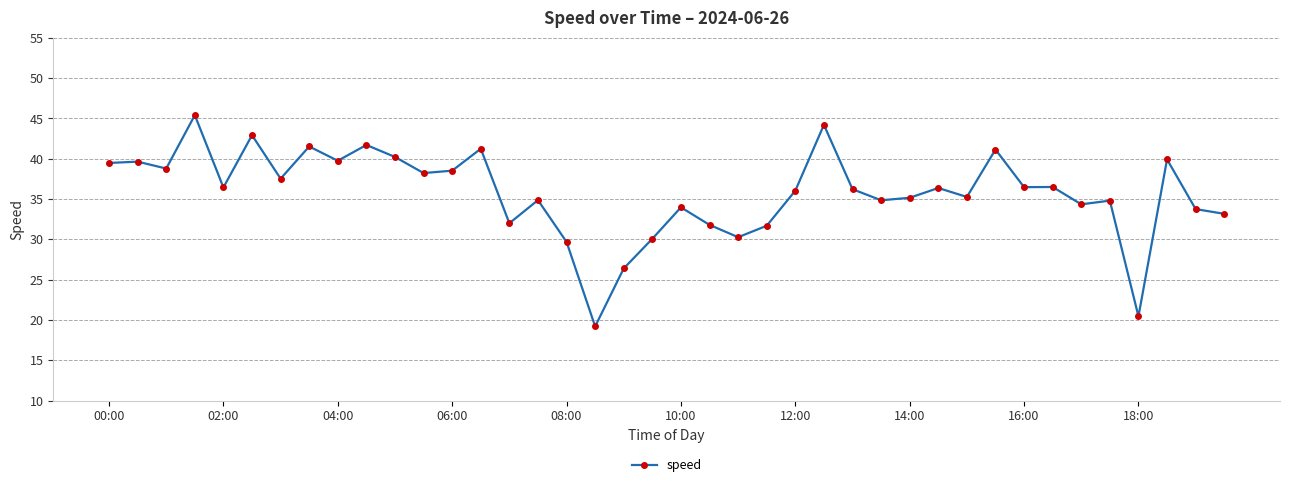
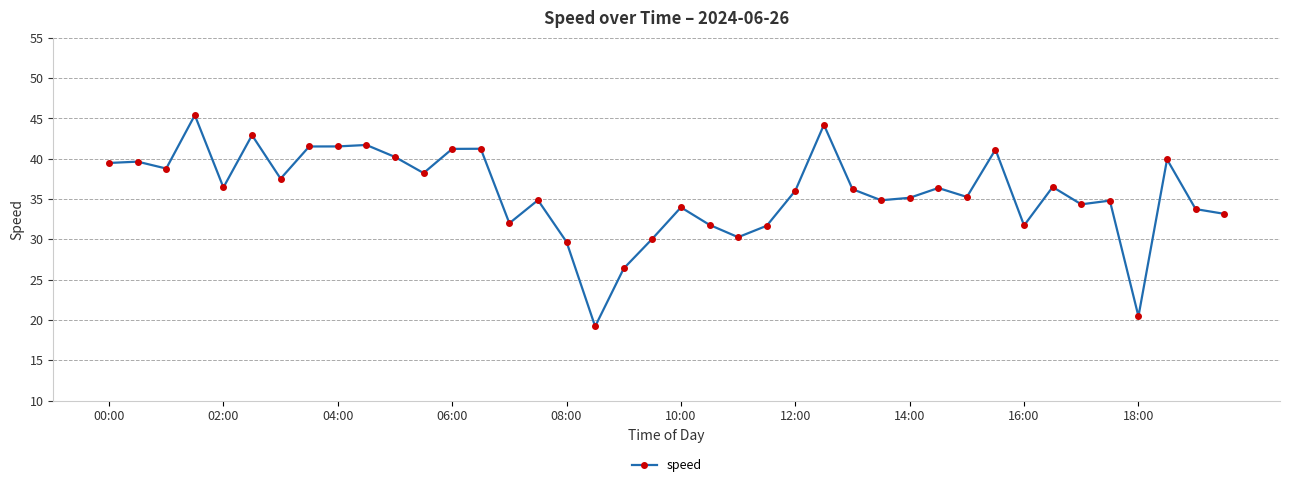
04:00: 40 -> 42
06:00: 39 -> 41
16:00: 36 -> 32
